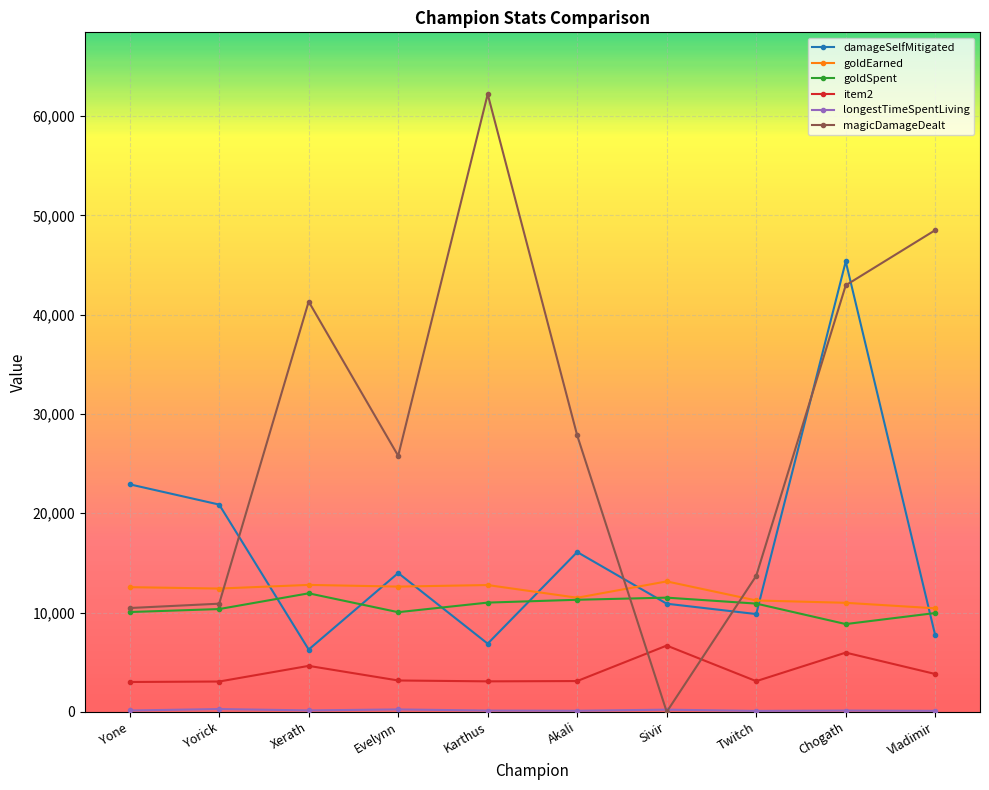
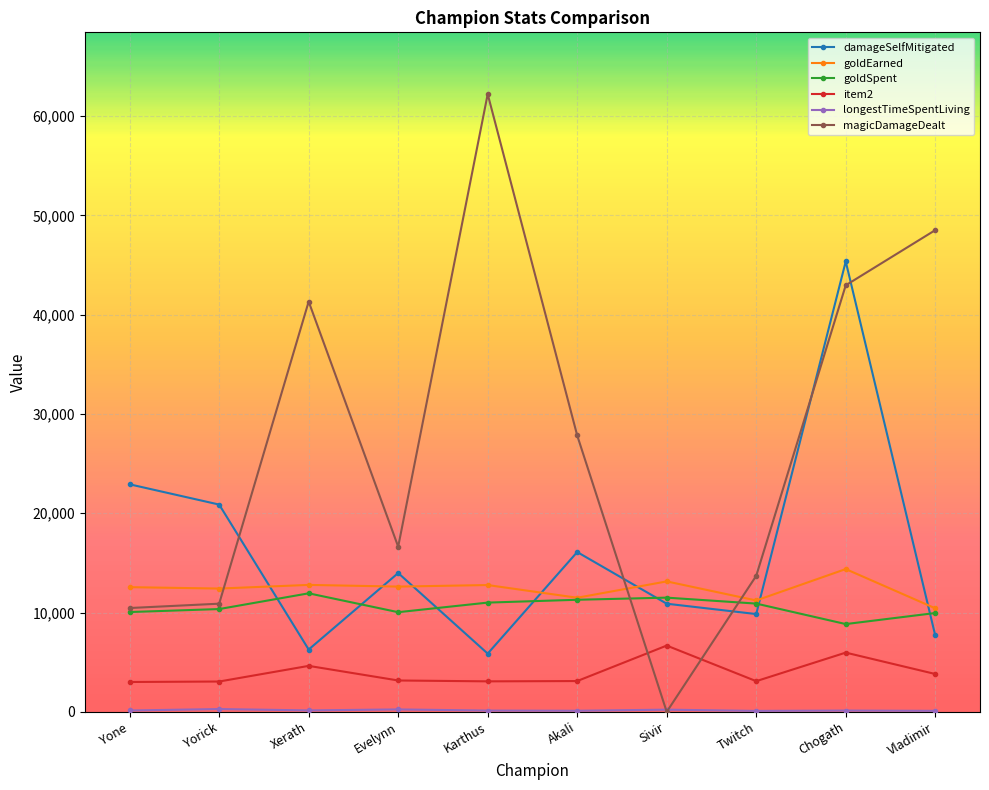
magicDamageDealt, Evelynn: 26,000 -> 17,000
damageSelfMitigated, Karthus: 7,000 -> 6,000
goldEarned, Chogath: 11,000 -> 14,000
